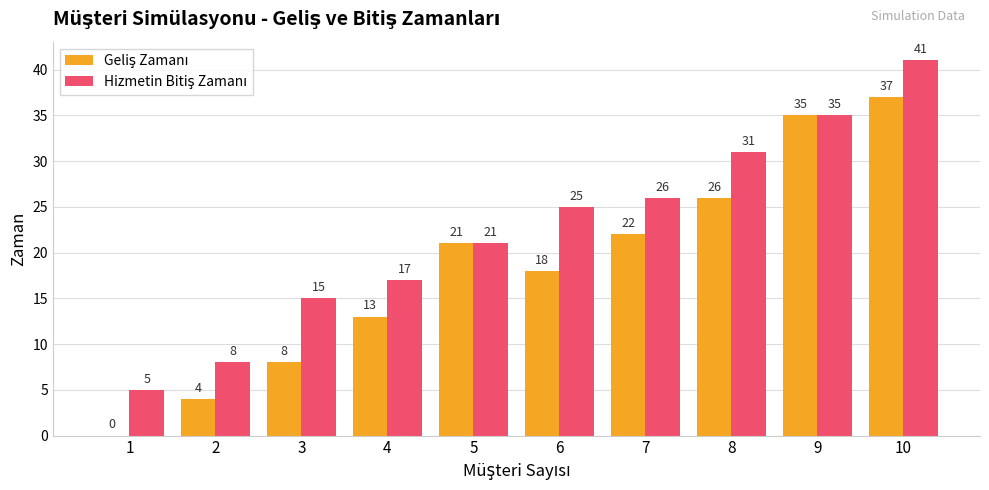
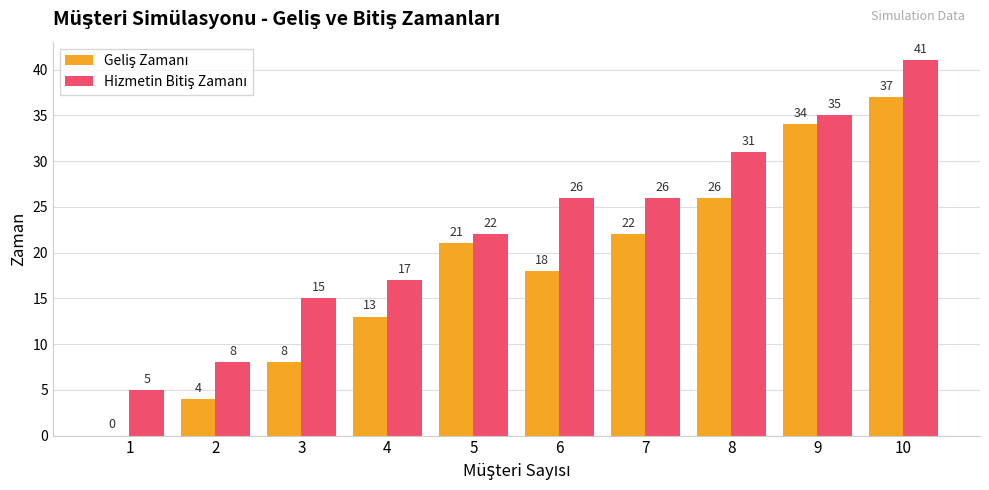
Hizmetin Bitiş Zamanı, 5: 21 -> 22
Hizmetin Bitiş Zamanı, 6: 25 -> 26
Geliş Zamanı, 9: 35 -> 34
